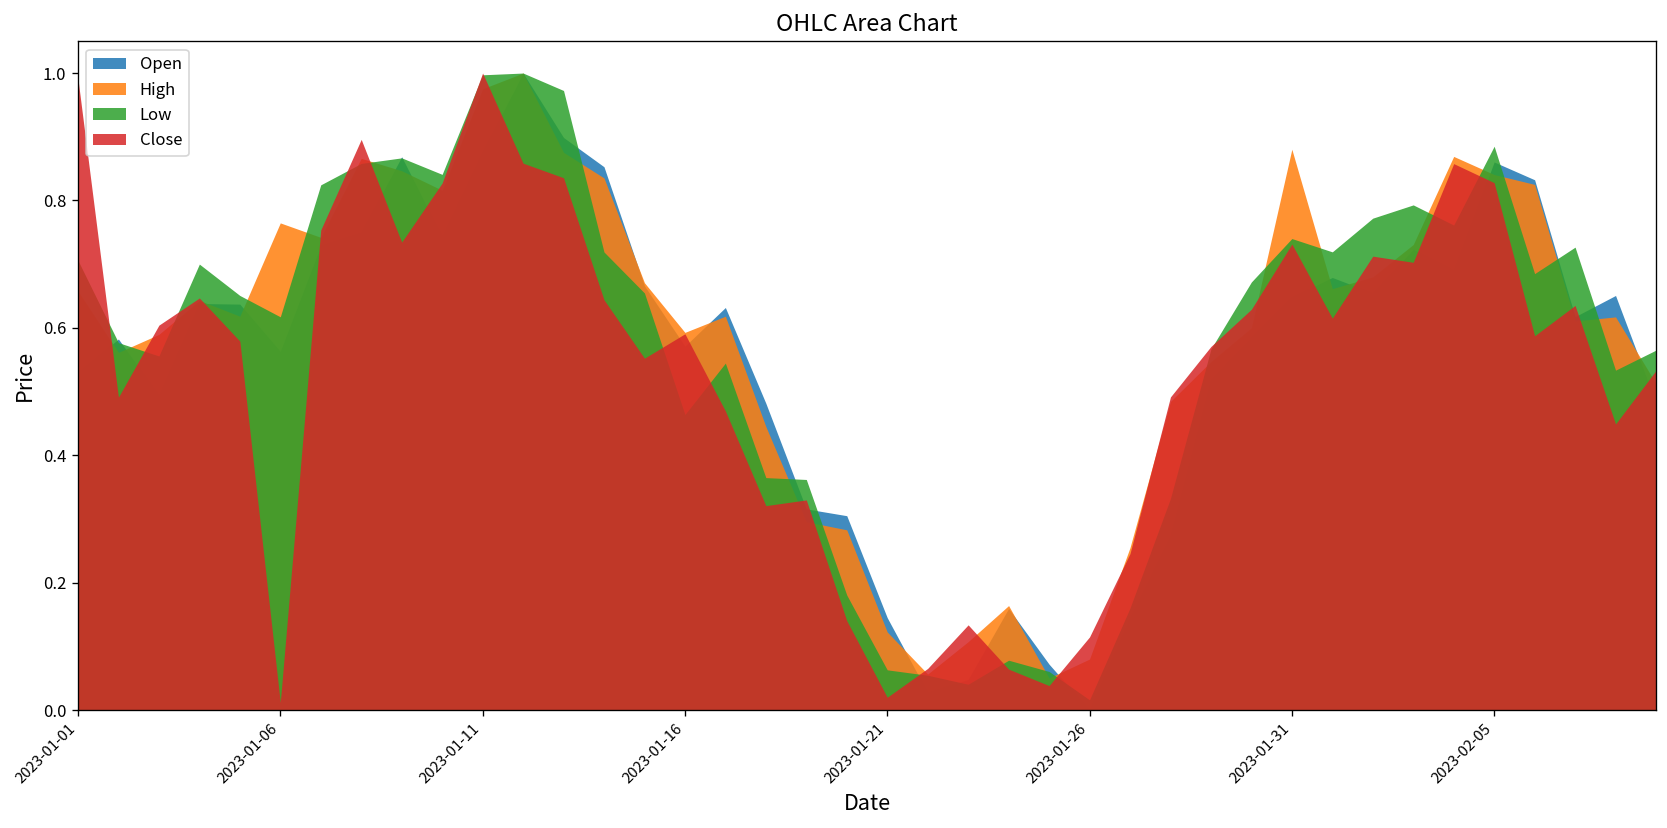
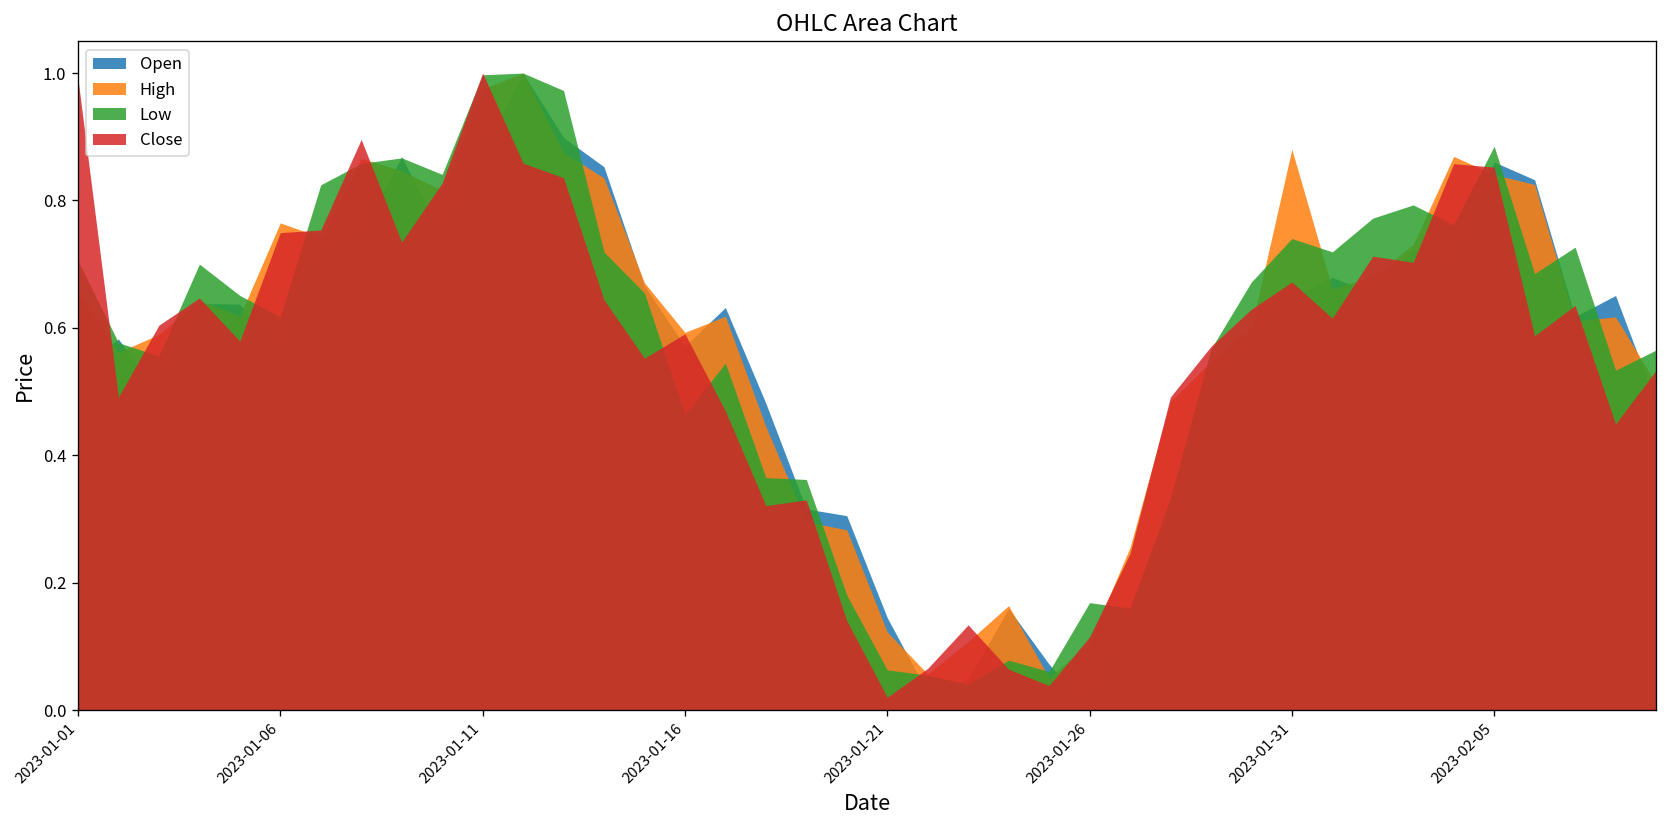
Close, 2023-01-06: 0.01 -> 0.75
High, 2023-01-26: 0.08 -> 0.11
Low, 2023-01-26: 0.02 -> 0.17
Close, 2023-01-31: 0.73 -> 0.67
Close, 2023-02-05: 0.83 -> 0.85
